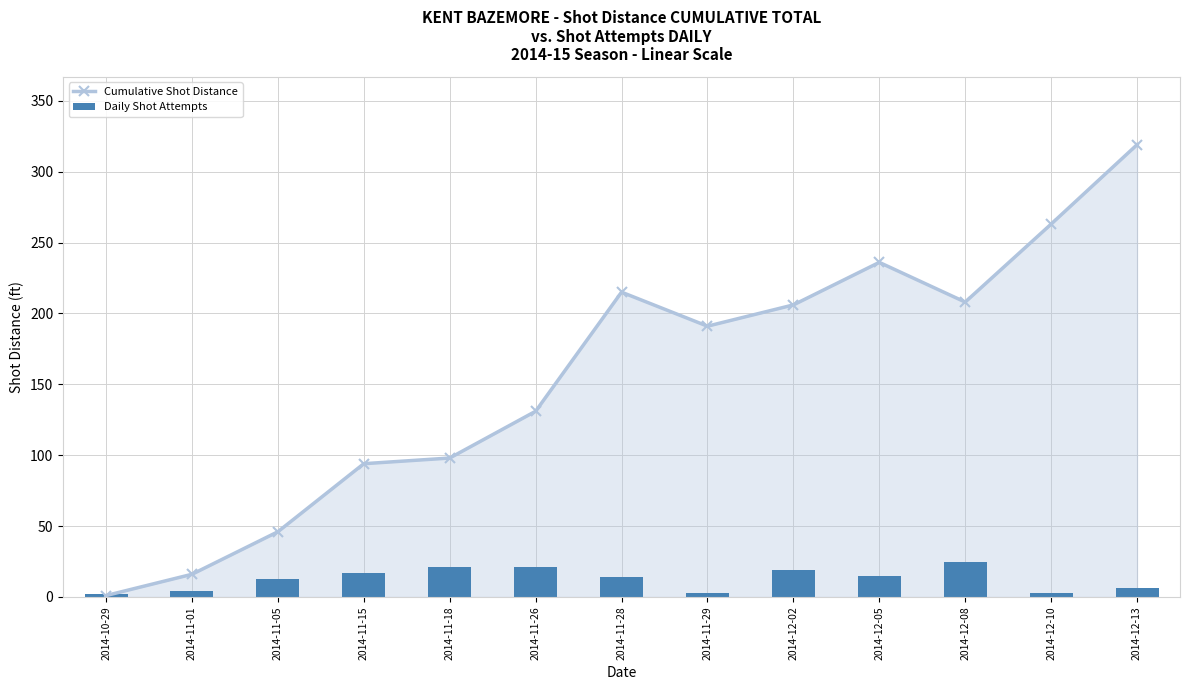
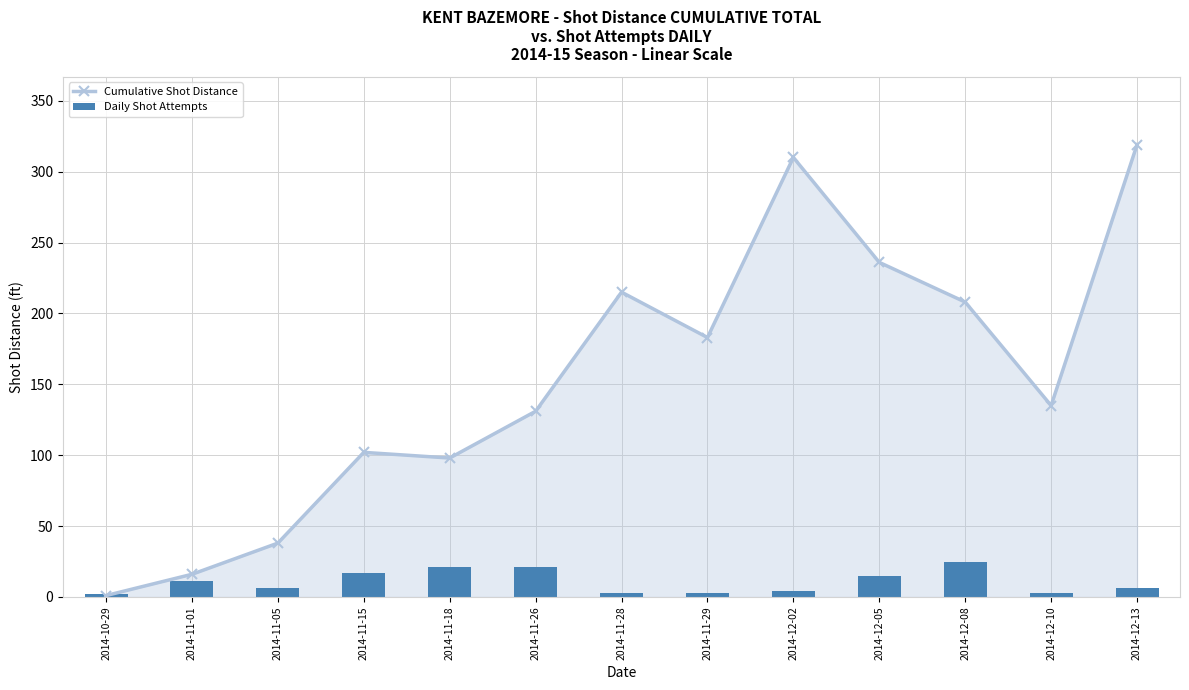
Daily Shot Attempts, 2014-11-01: 4 -> 11
Cumulative Shot Distance, 2014-11-05: 46 -> 38
Daily Shot Attempts, 2014-11-05: 13 -> 6
Cumulative Shot Distance, 2014-11-15: 94 -> 102
Daily Shot Attempts, 2014-11-28: 14 -> 3
Cumulative Shot Distance, 2014-11-29: 191 -> 183
Cumulative Shot Distance, 2014-12-02: 206 -> 310
Daily Shot Attempts, 2014-12-02: 19 -> 4
Cumulative Shot Distance, 2014-12-10: 263 -> 135
